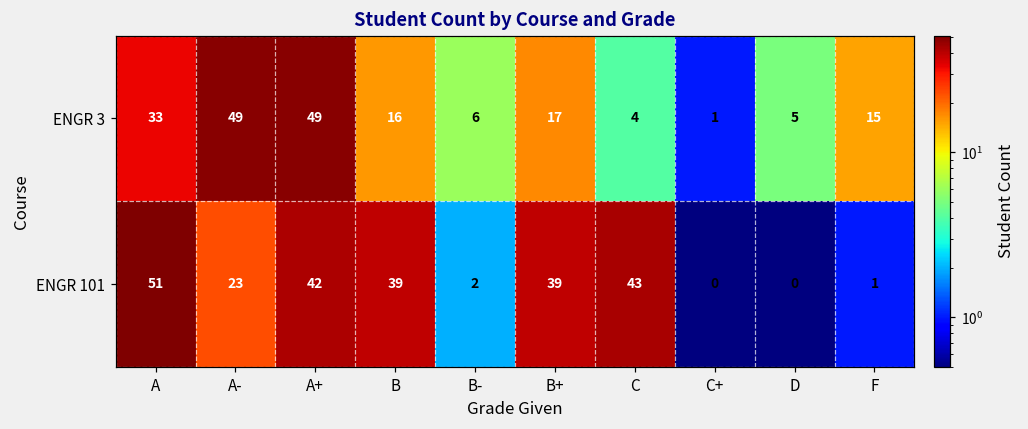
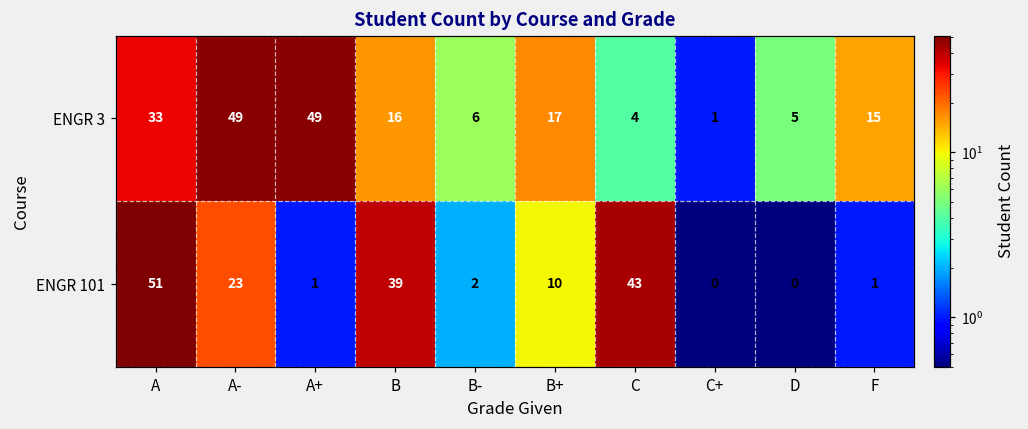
ENGR 101, A+: 42 -> 1
ENGR 101, B+: 39 -> 10
